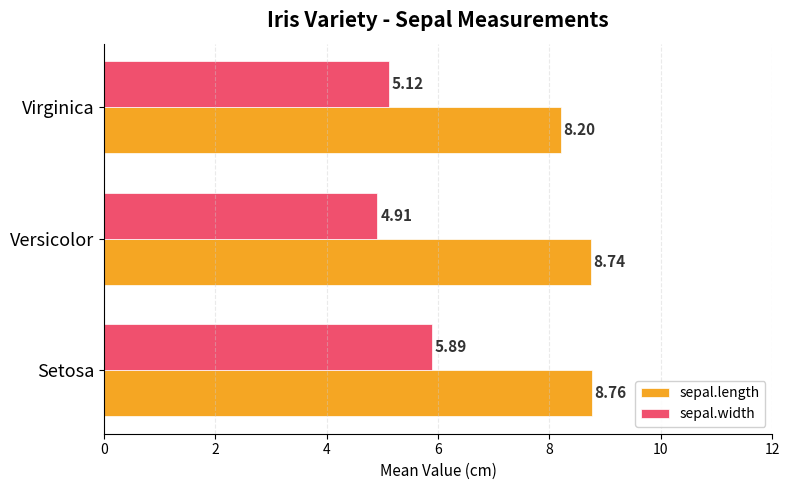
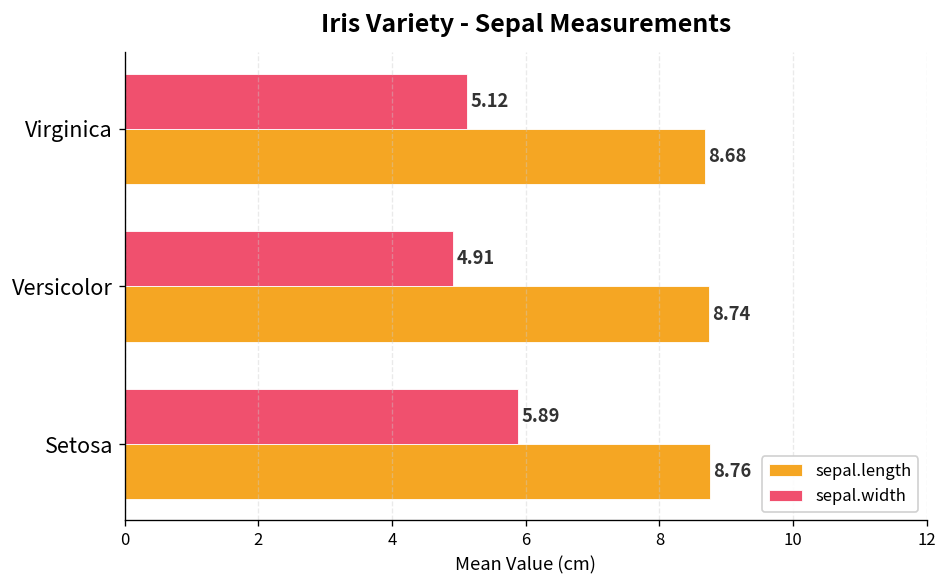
sepal.length, Virginica: 8.20 -> 8.68
